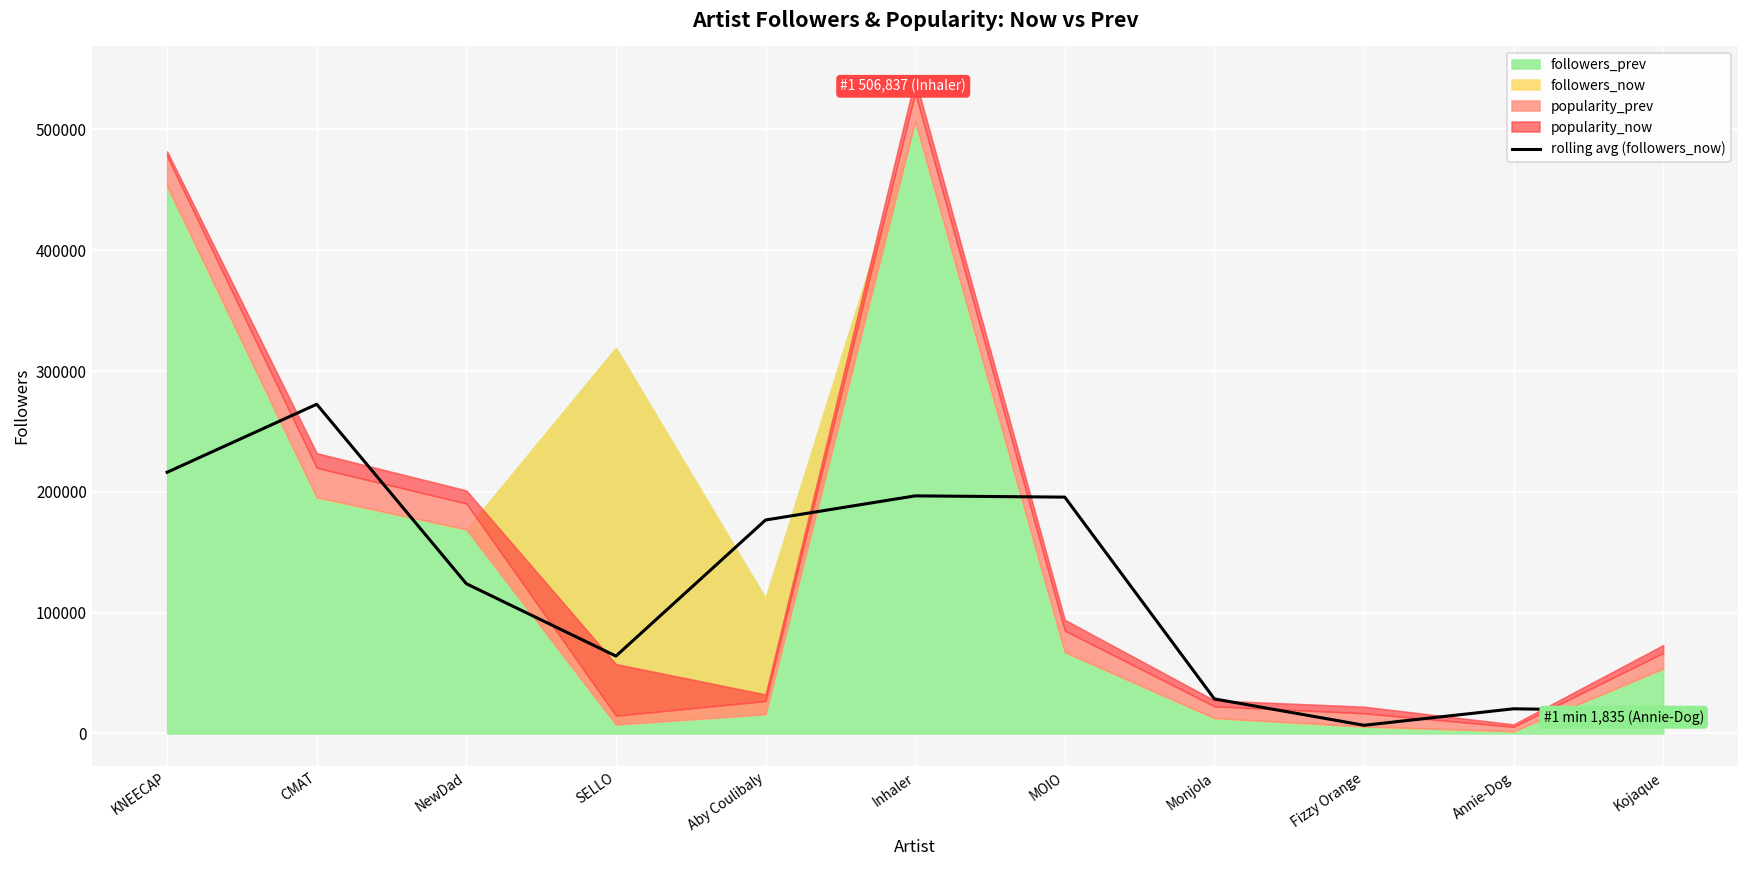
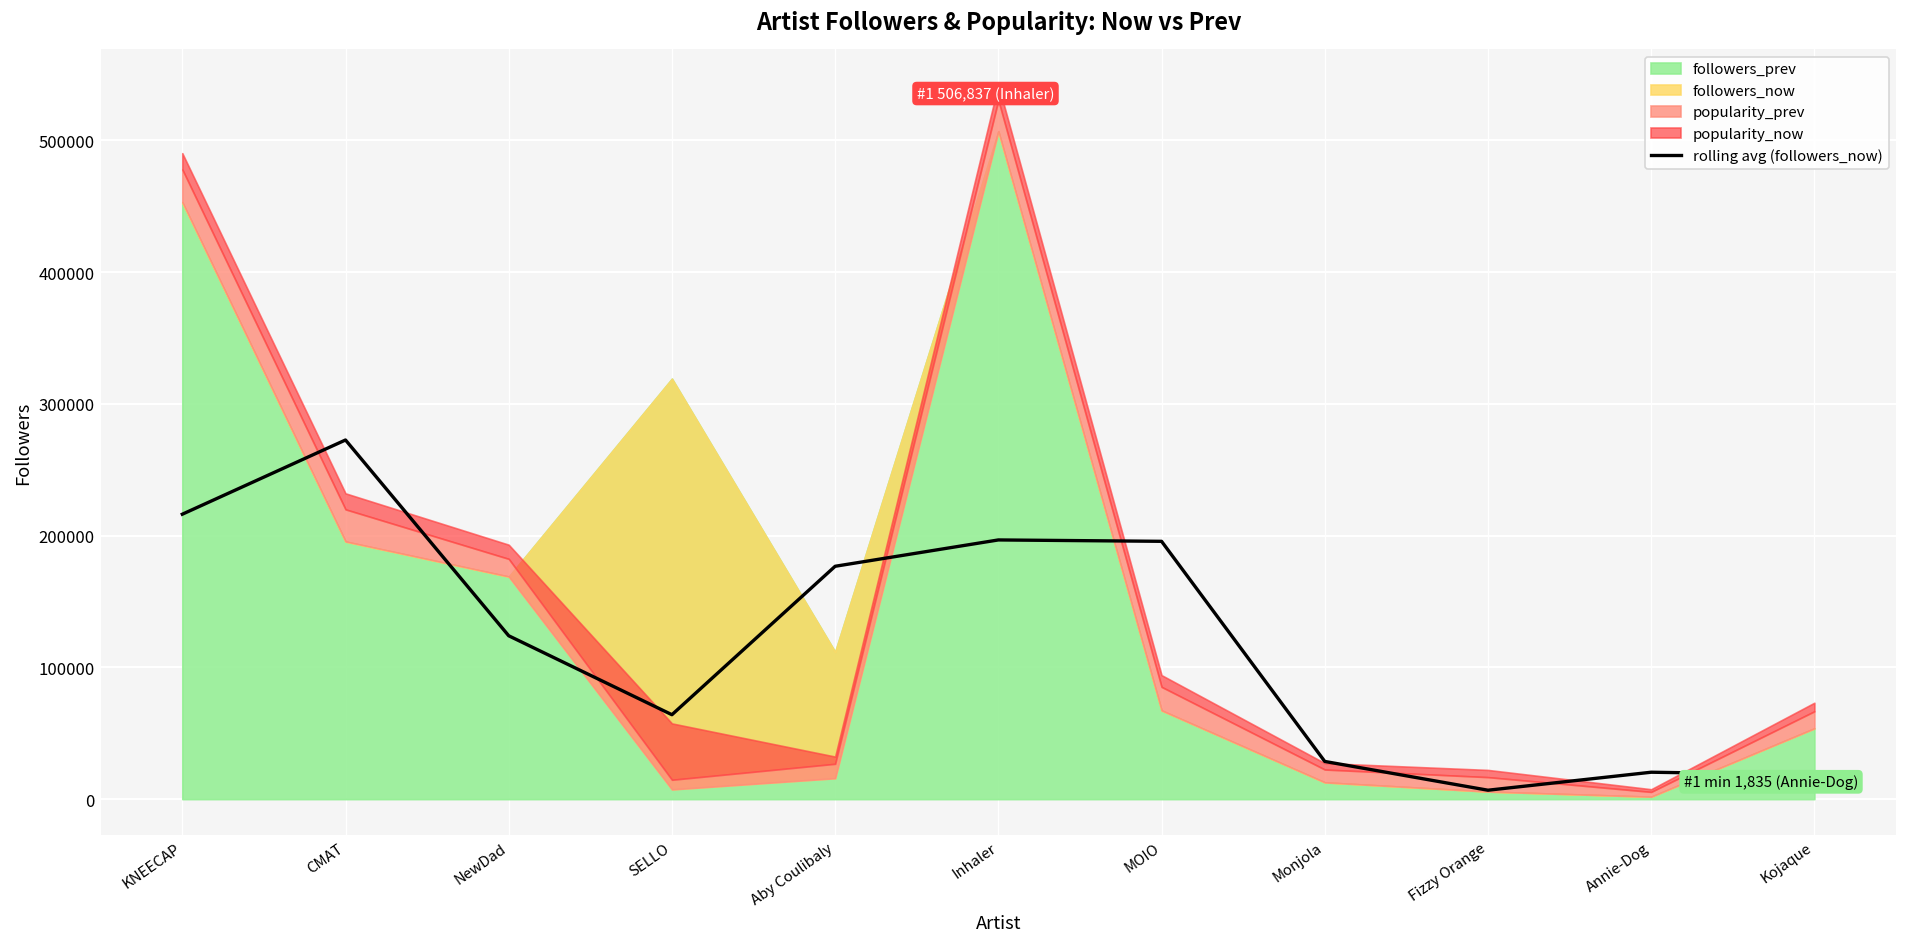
popularity_now, KNEECAP: 4000 -> 12000
popularity_prev, NewDad: 21000 -> 13000
